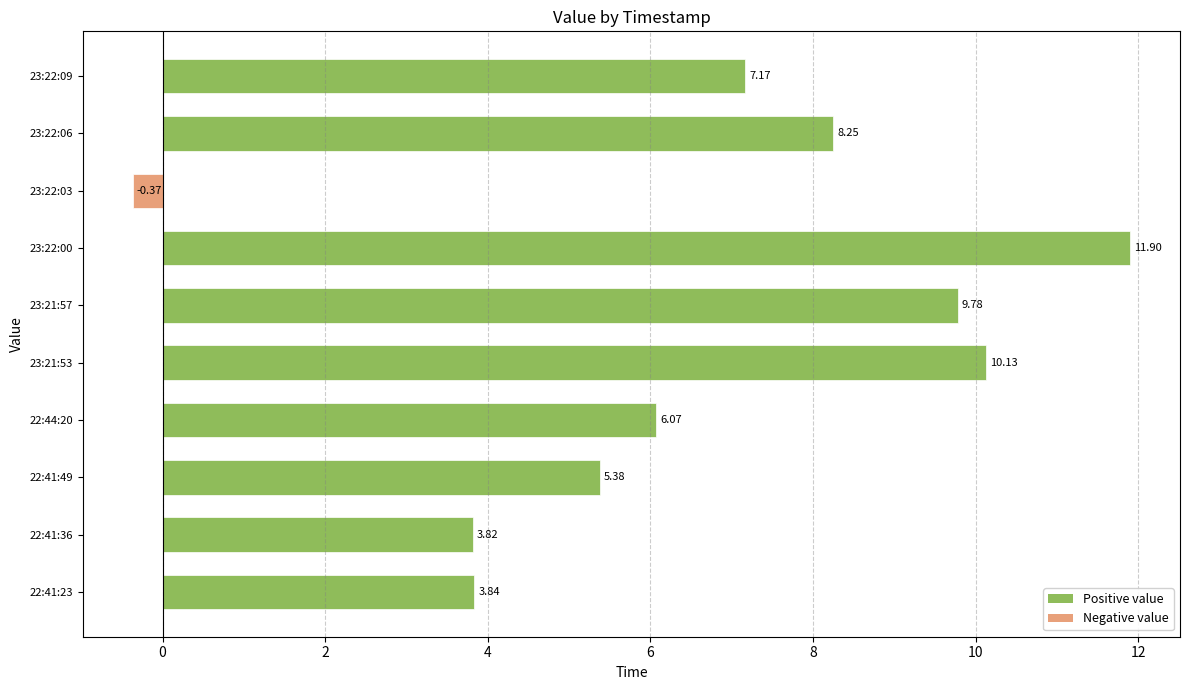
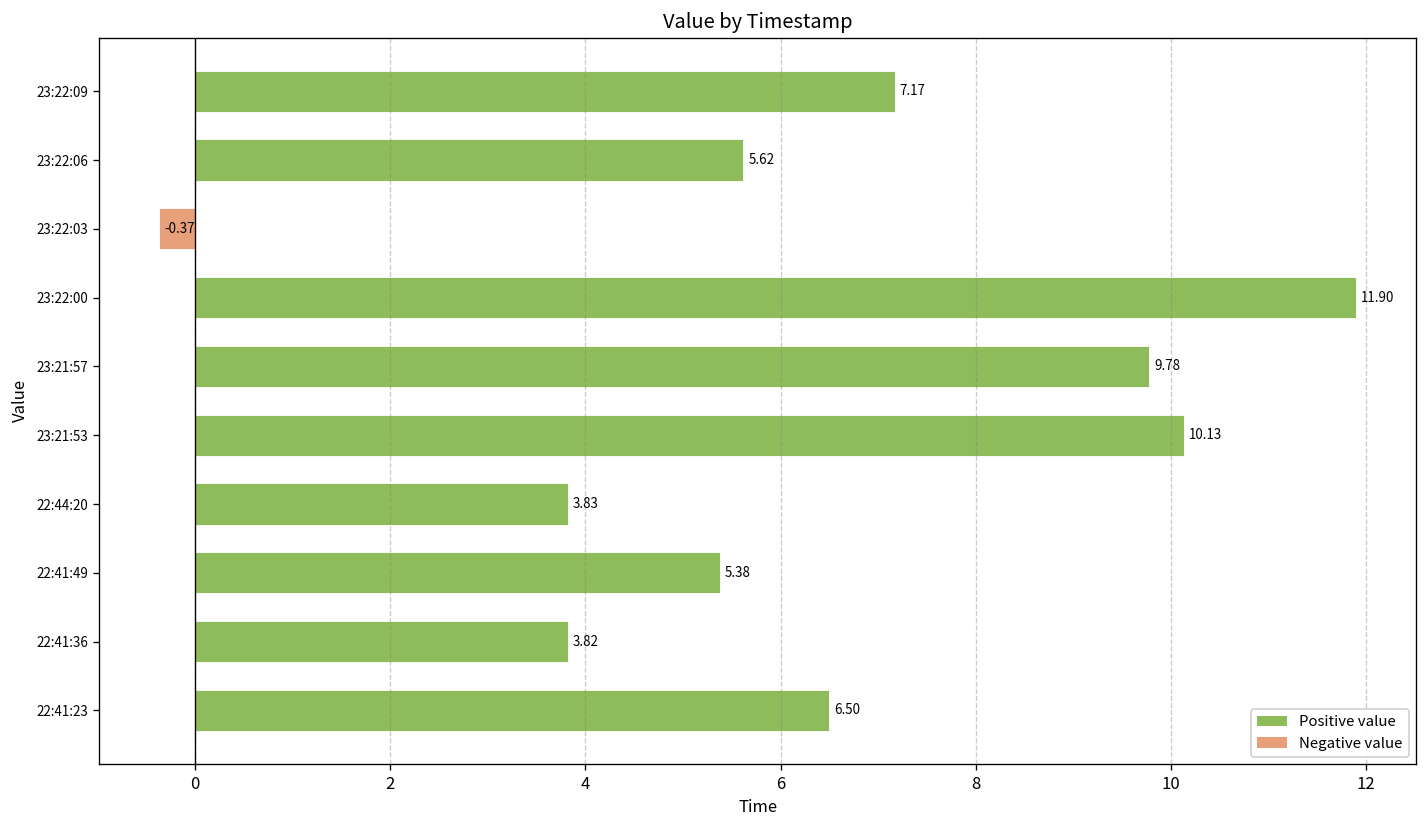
23:22:06: 8.25 -> 5.62
22:44:20: 6.07 -> 3.83
22:41:23: 3.84 -> 6.50
